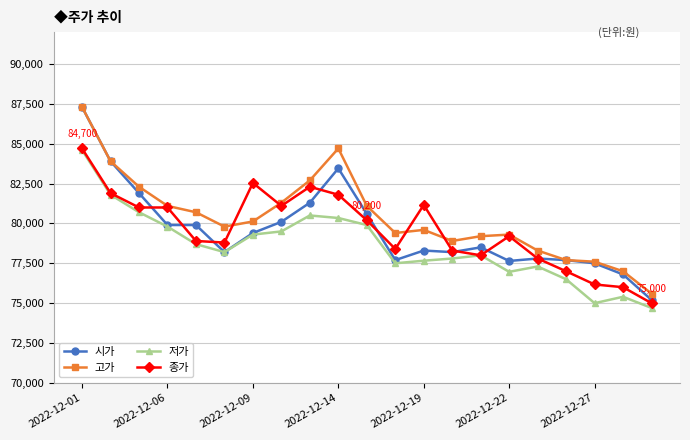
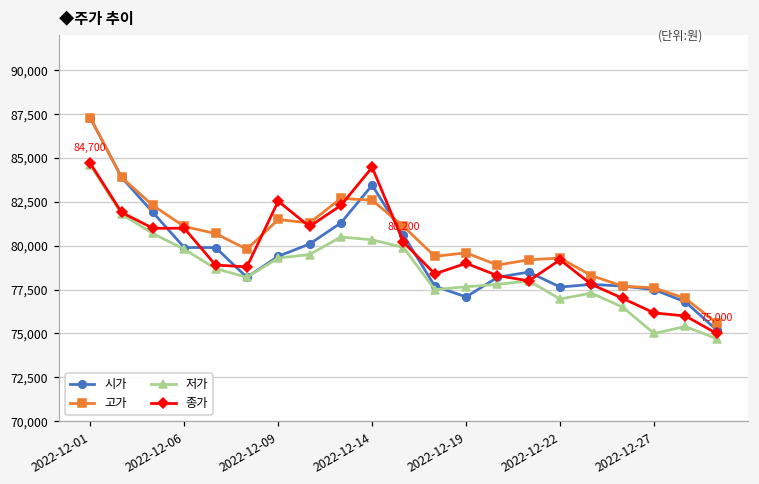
고가, 2022-12-09: 80,100 -> 81,500
고가, 2022-12-14: 84,700 -> 82,600
종가, 2022-12-14: 81,800 -> 84,500
시가, 2022-12-19: 78,300 -> 77,100
종가, 2022-12-19: 81,200 -> 79,000
